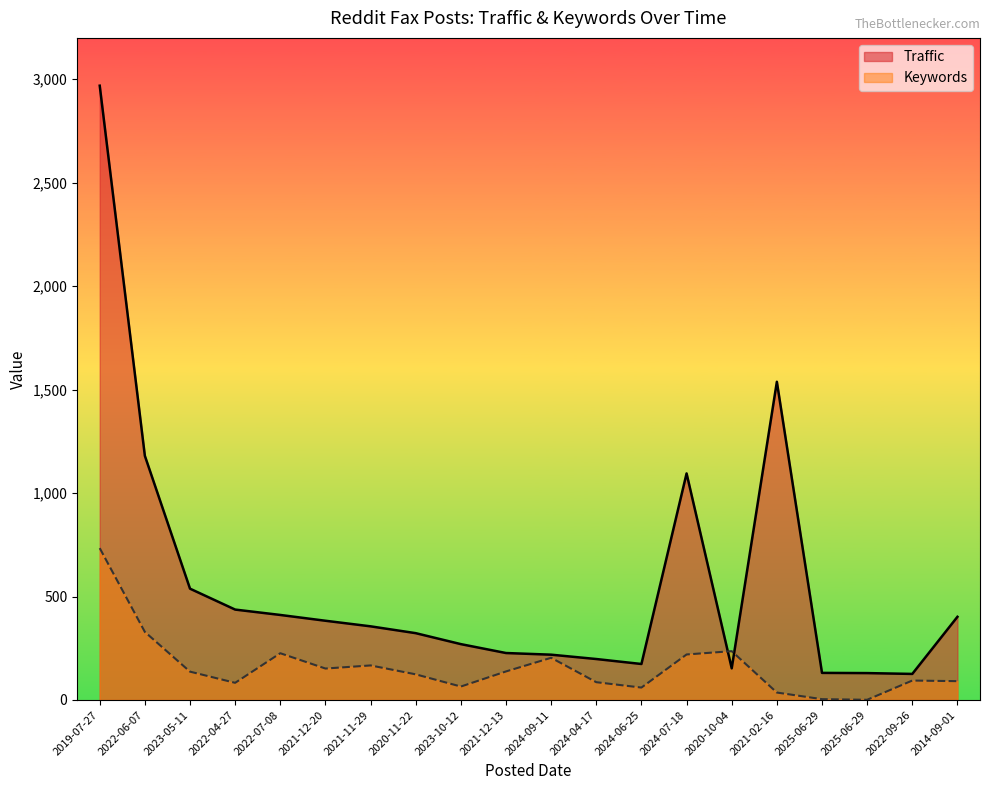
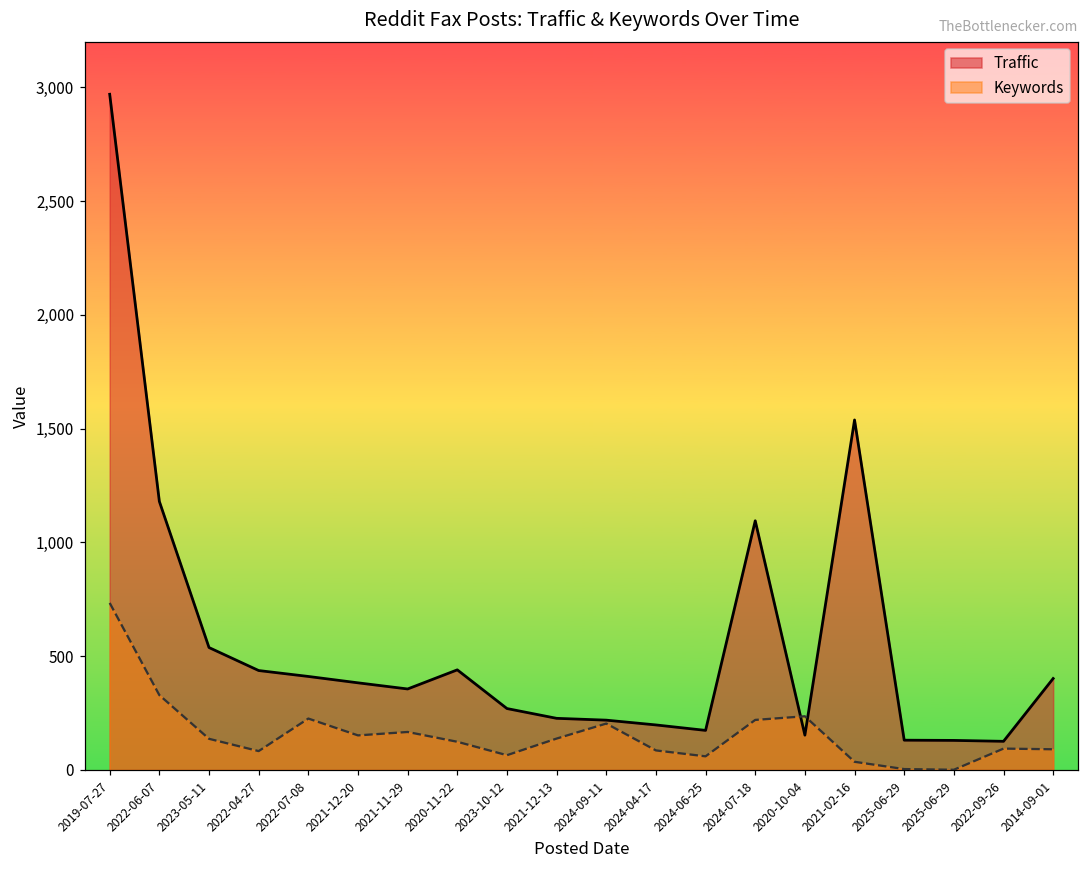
Traffic, 2020-11-22: 320 -> 440
